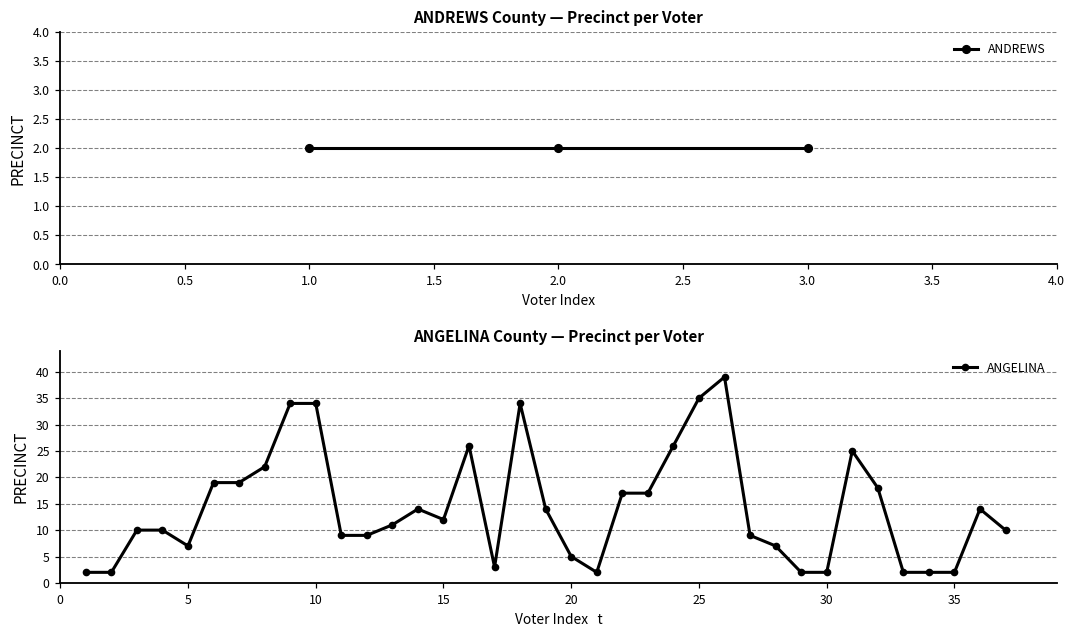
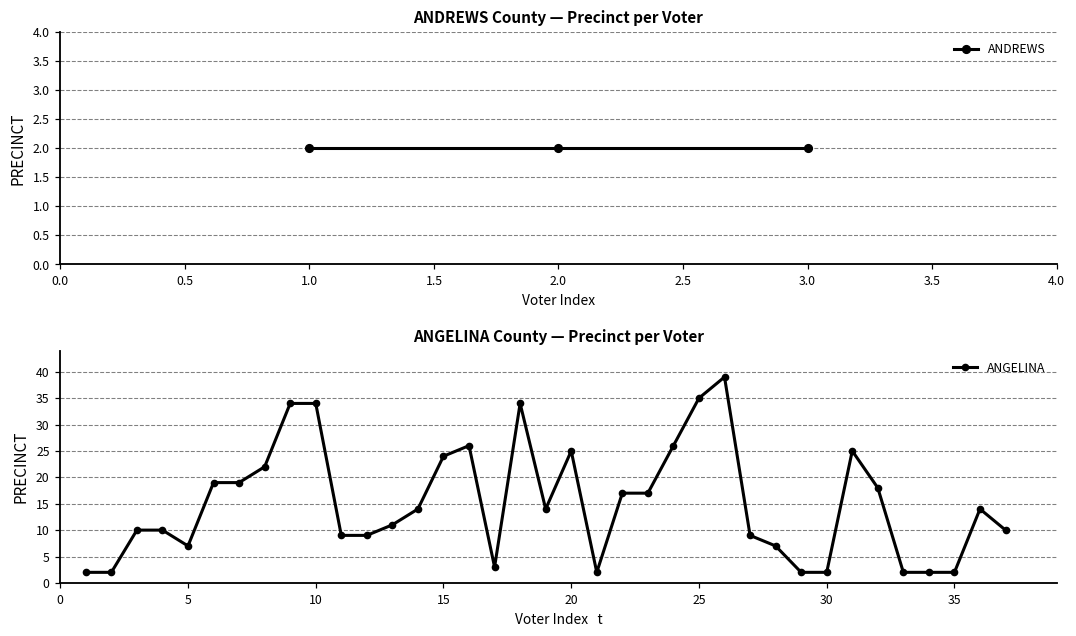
ANGELINA County — Precinct per Voter, 15: 12 -> 24
ANGELINA County — Precinct per Voter, 20: 5 -> 25
